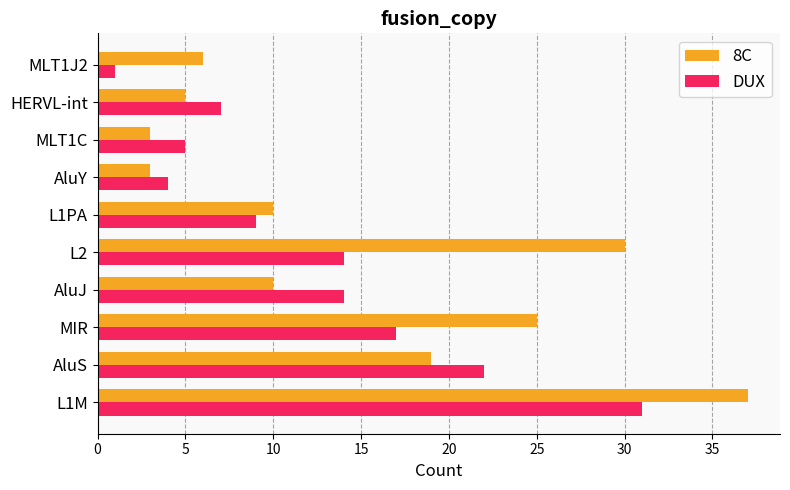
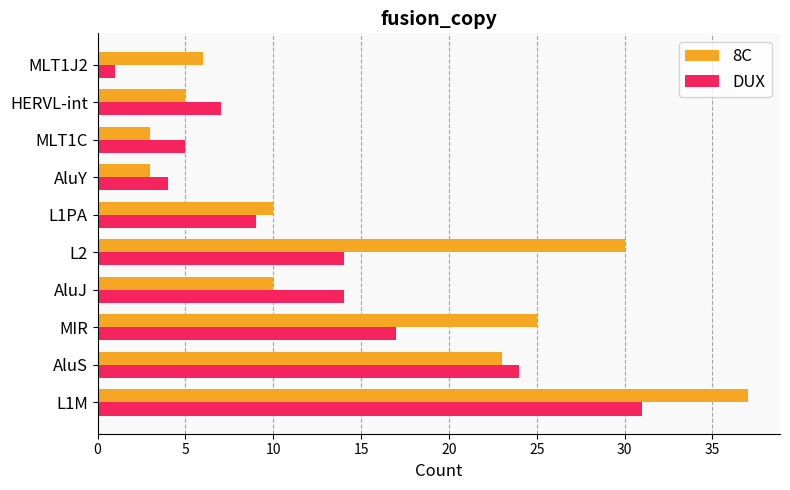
8C, AluS: 19 -> 23
DUX, AluS: 22 -> 24
